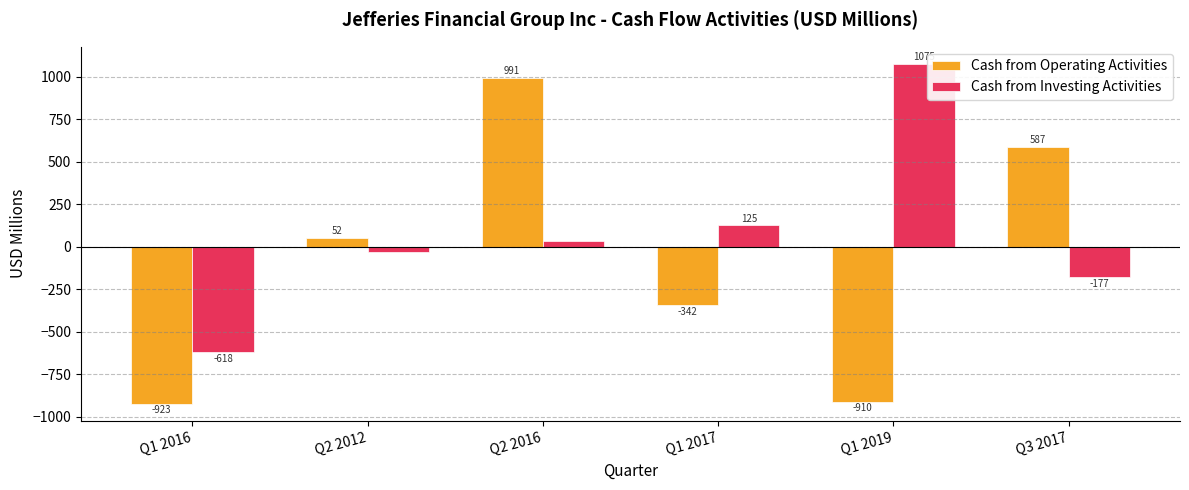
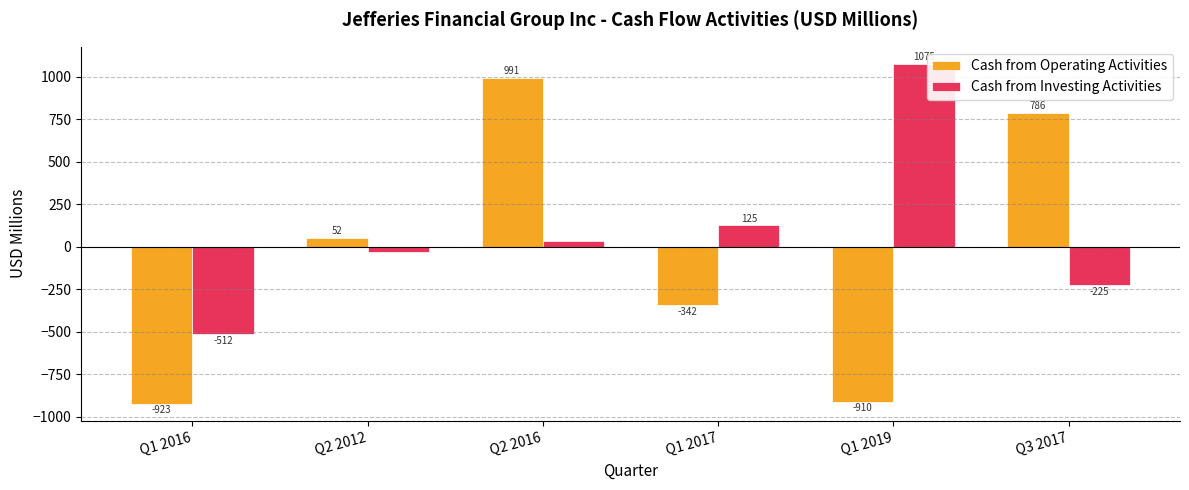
Cash from Investing Activities, Q1 2016: -618 -> -512
Cash from Operating Activities, Q3 2017: 587 -> 786
Cash from Investing Activities, Q3 2017: -177 -> -225
